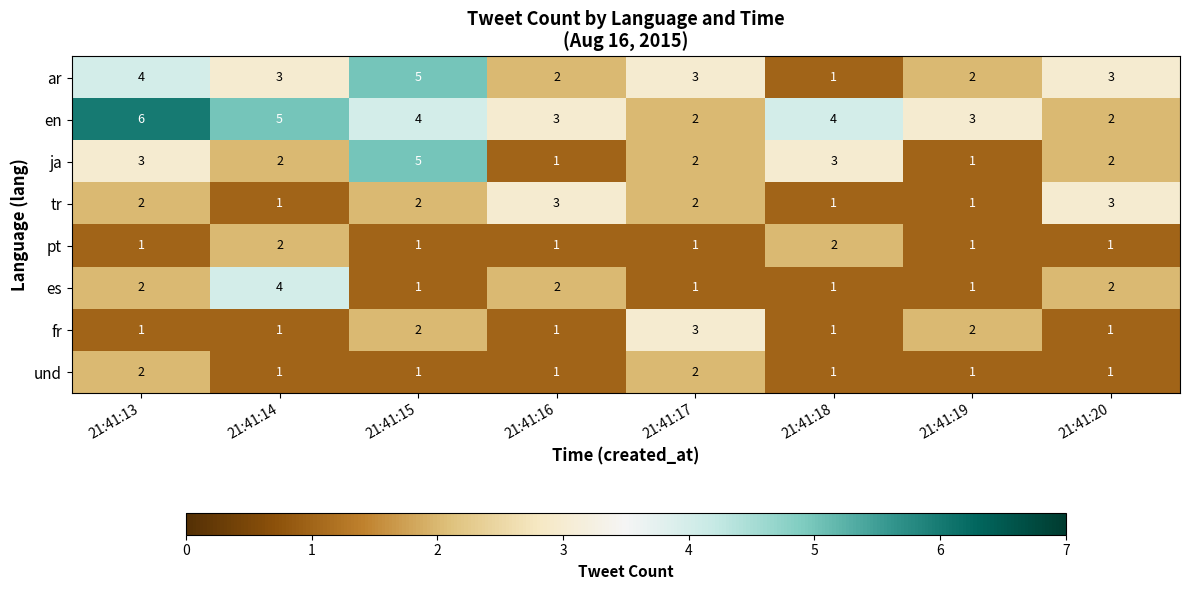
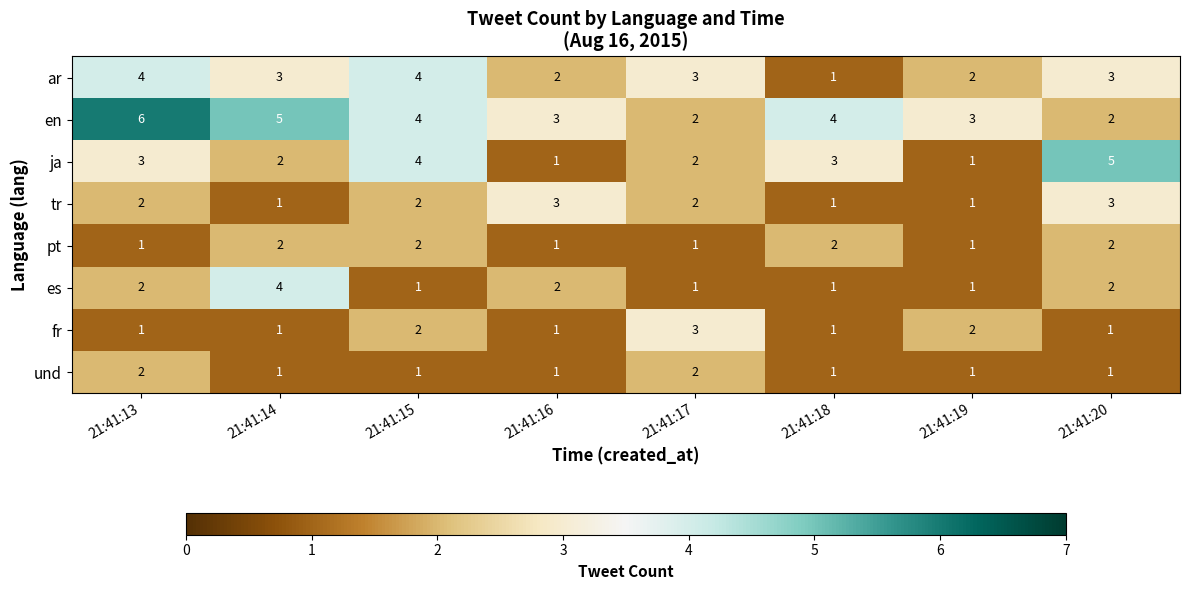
ar, 21:41:15: 5 -> 4
ja, 21:41:15: 5 -> 4
ja, 21:41:20: 2 -> 5
pt, 21:41:15: 1 -> 2
pt, 21:41:20: 1 -> 2
